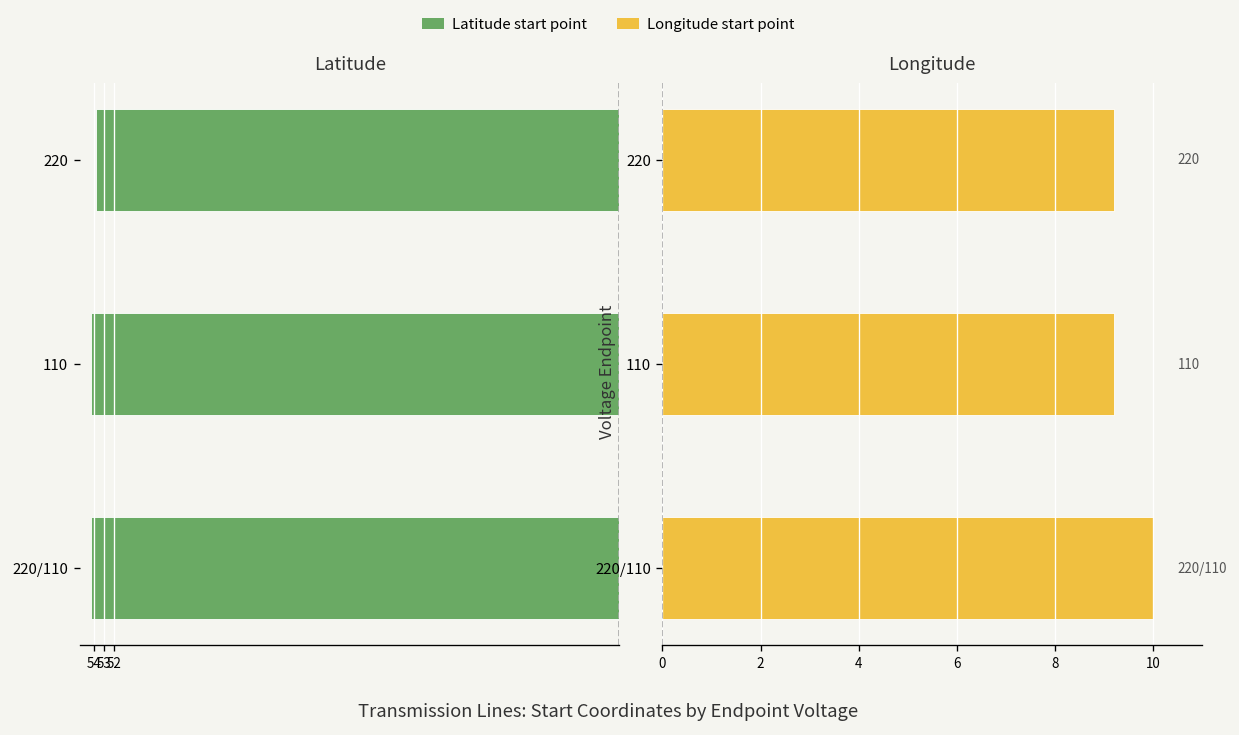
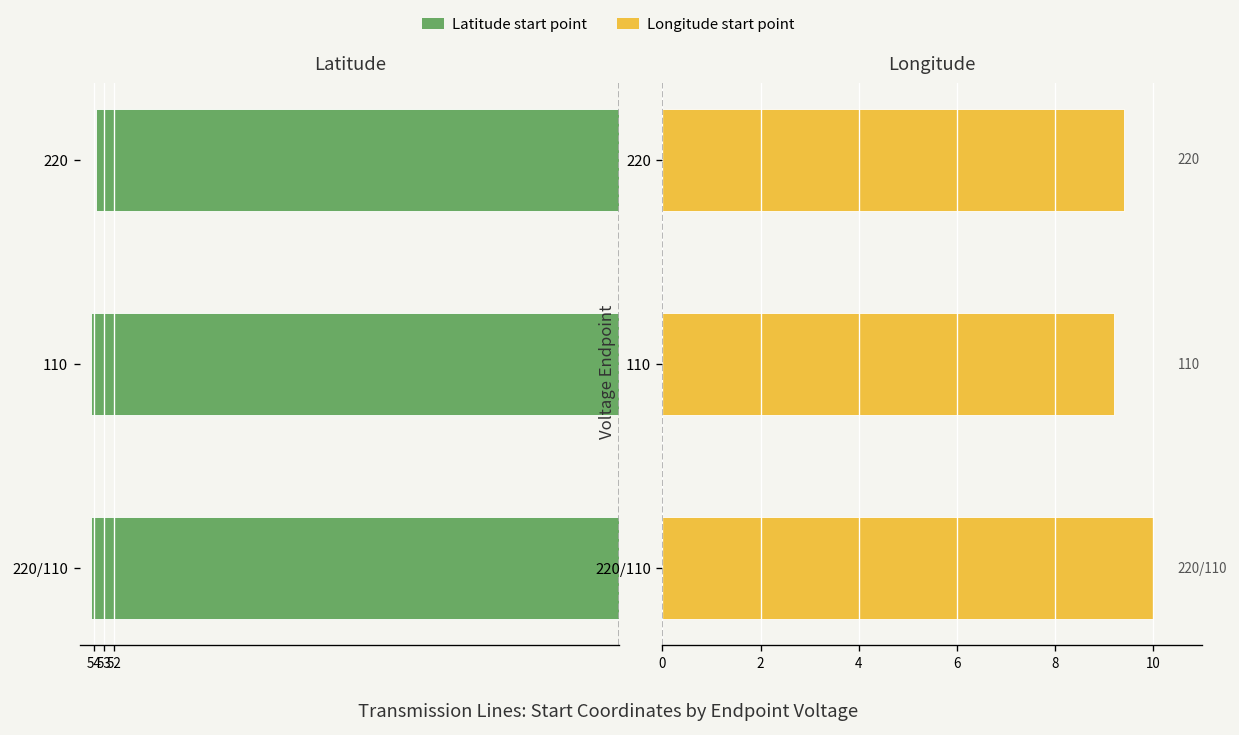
Longitude, 220: 9.2 -> 9.4
